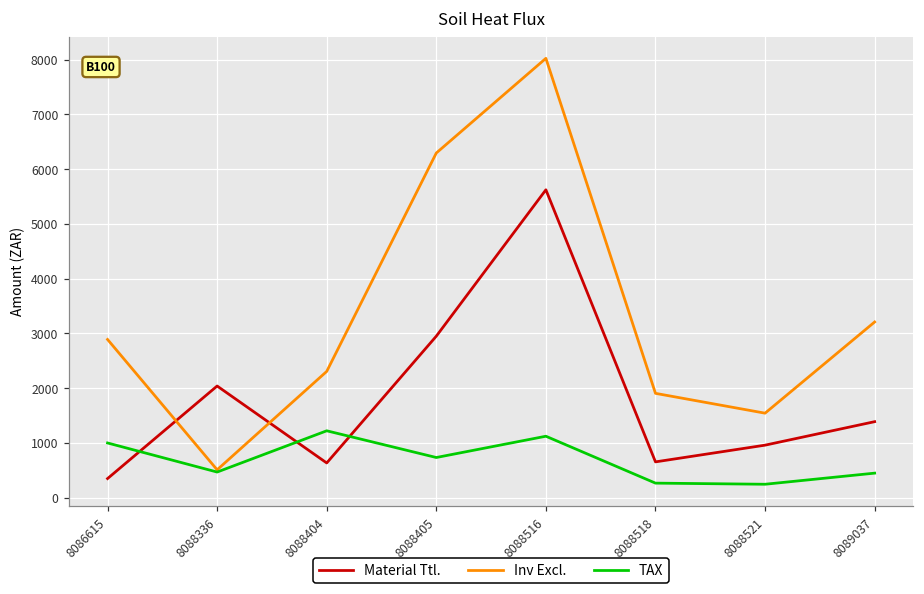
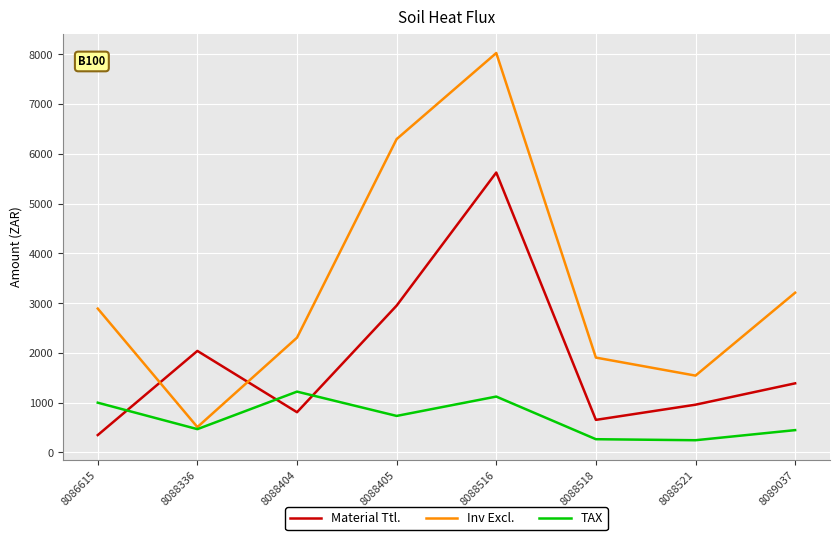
Material Ttl., 8088404: 600 -> 800
